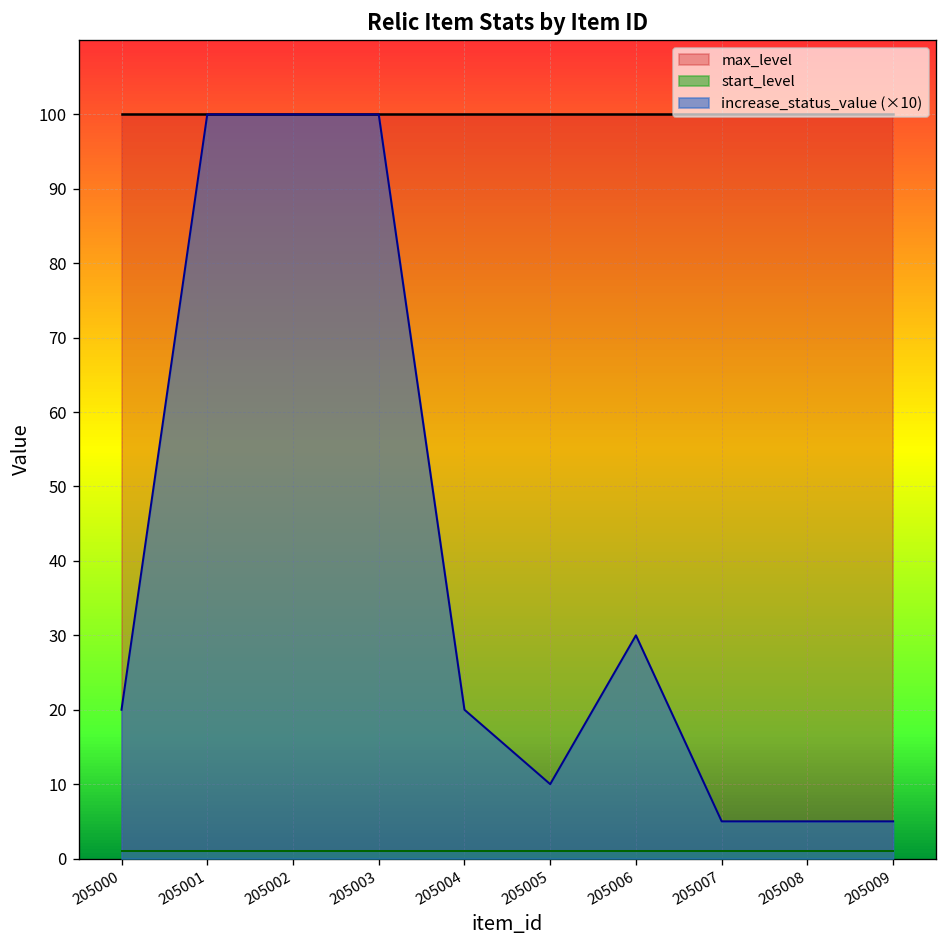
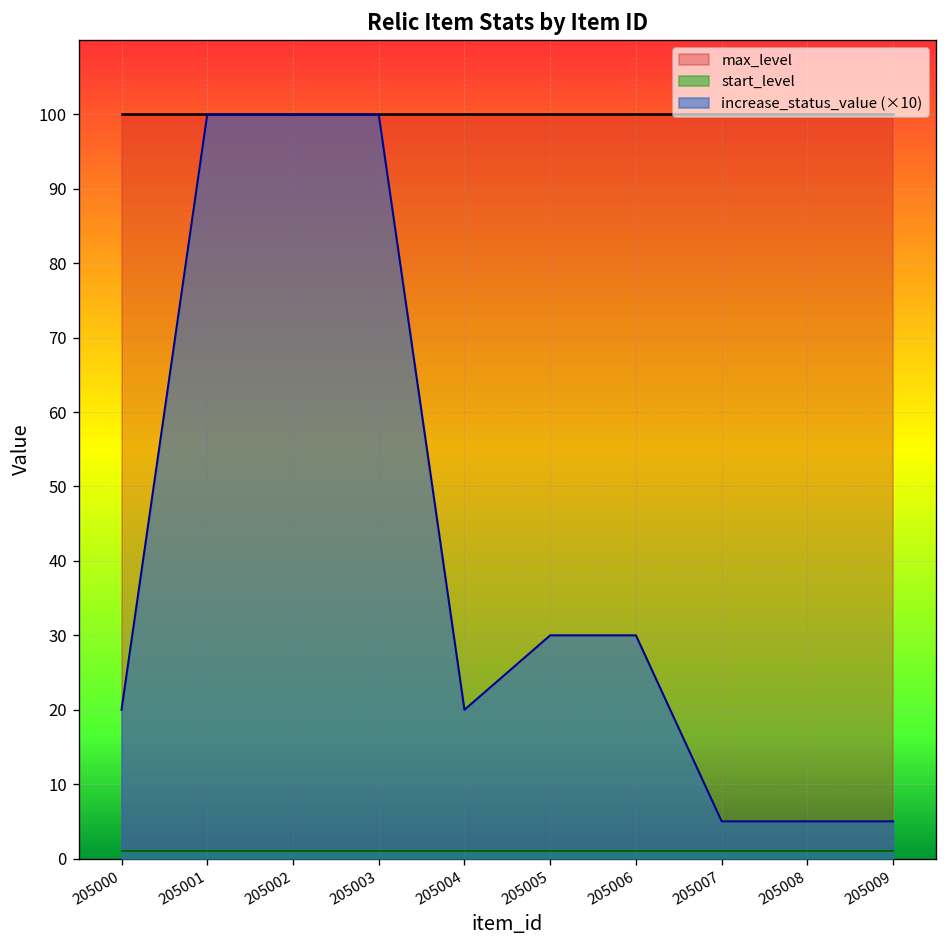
increase_status_value (×10), 205005: 10 -> 30
